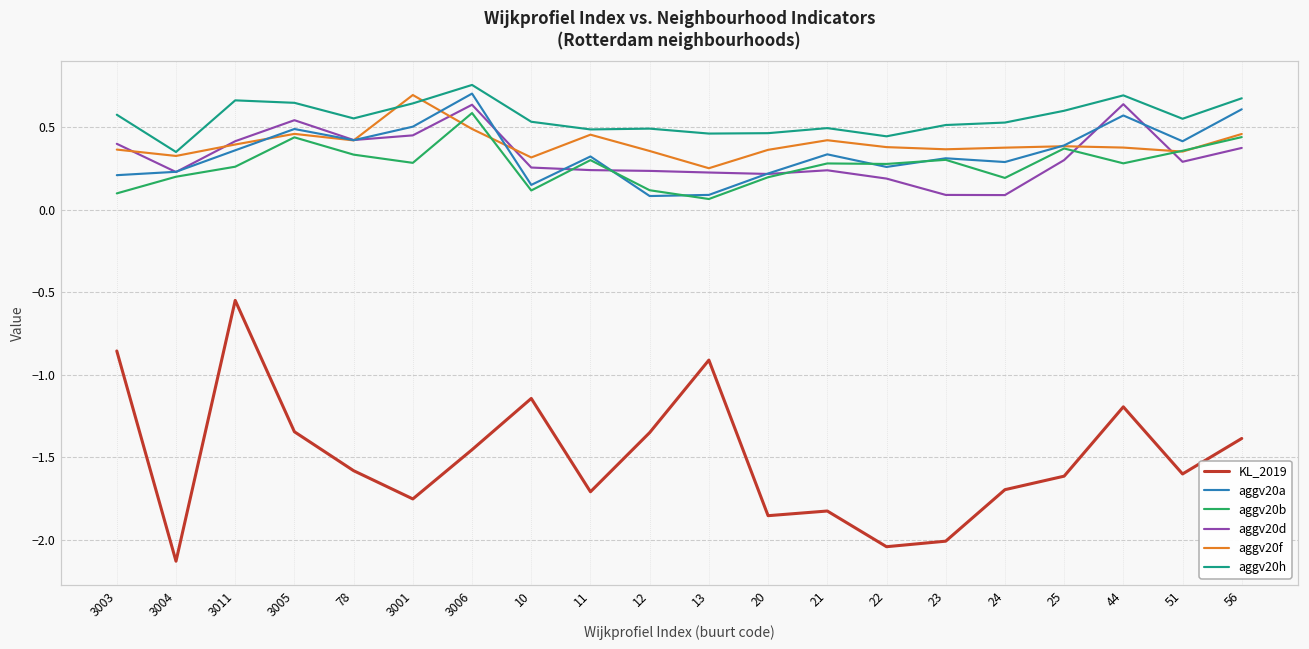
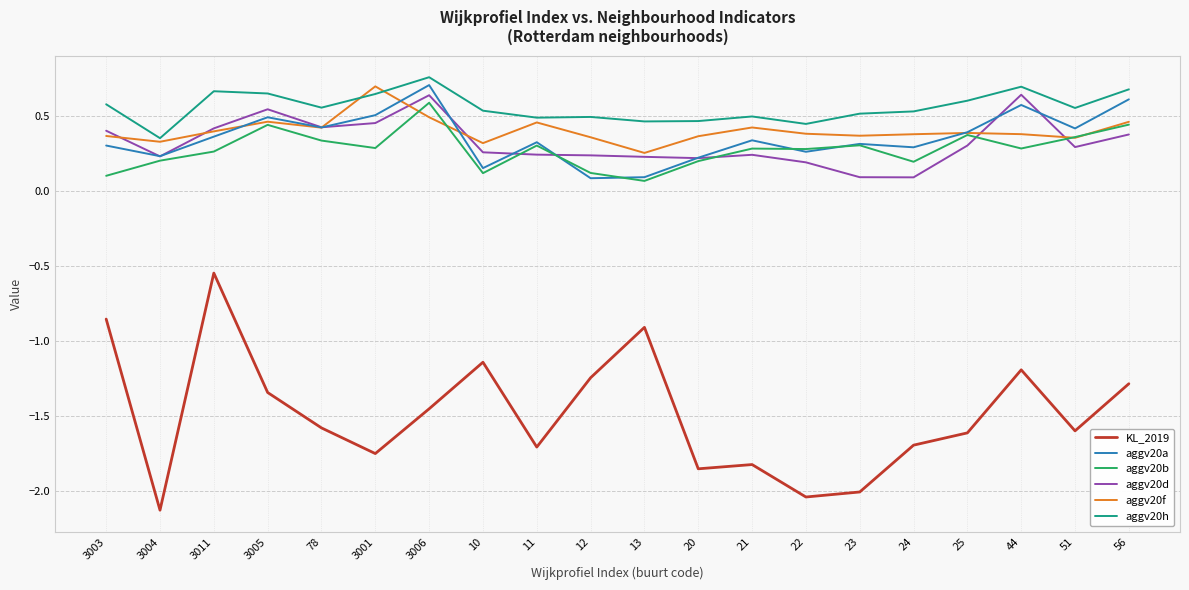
aggv20a, 3003: 0.21 -> 0.30
KL_2019, 12: -1.35 -> -1.25
KL_2019, 56: -1.39 -> -1.29
